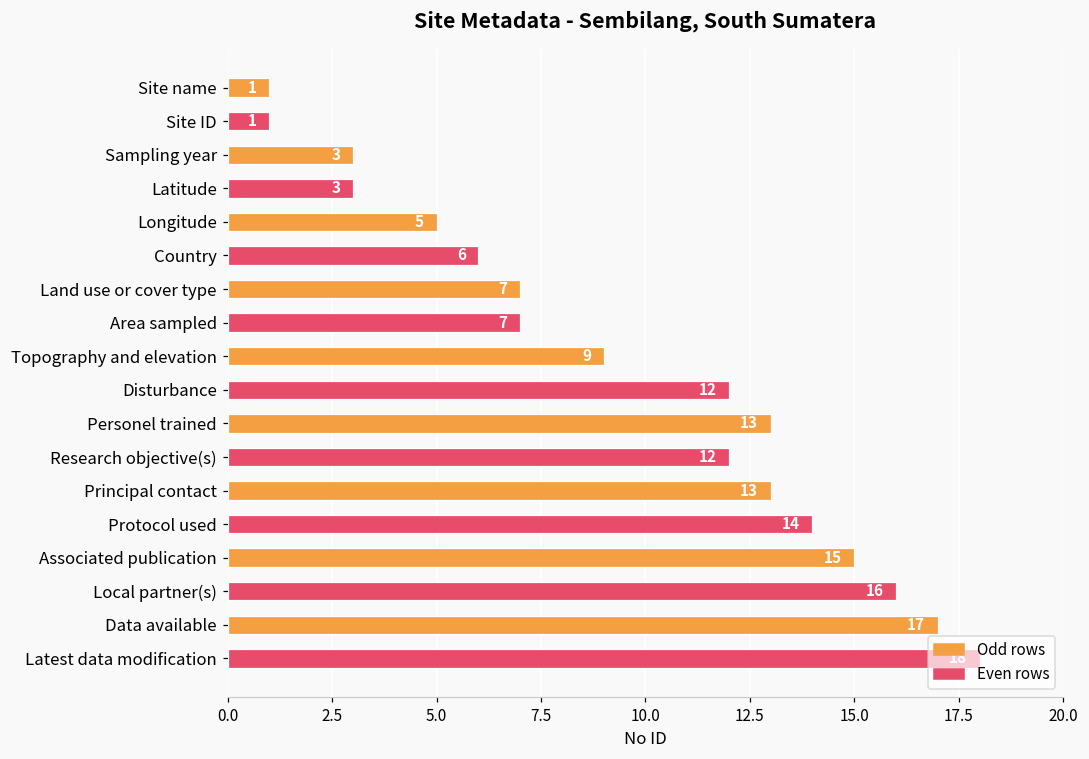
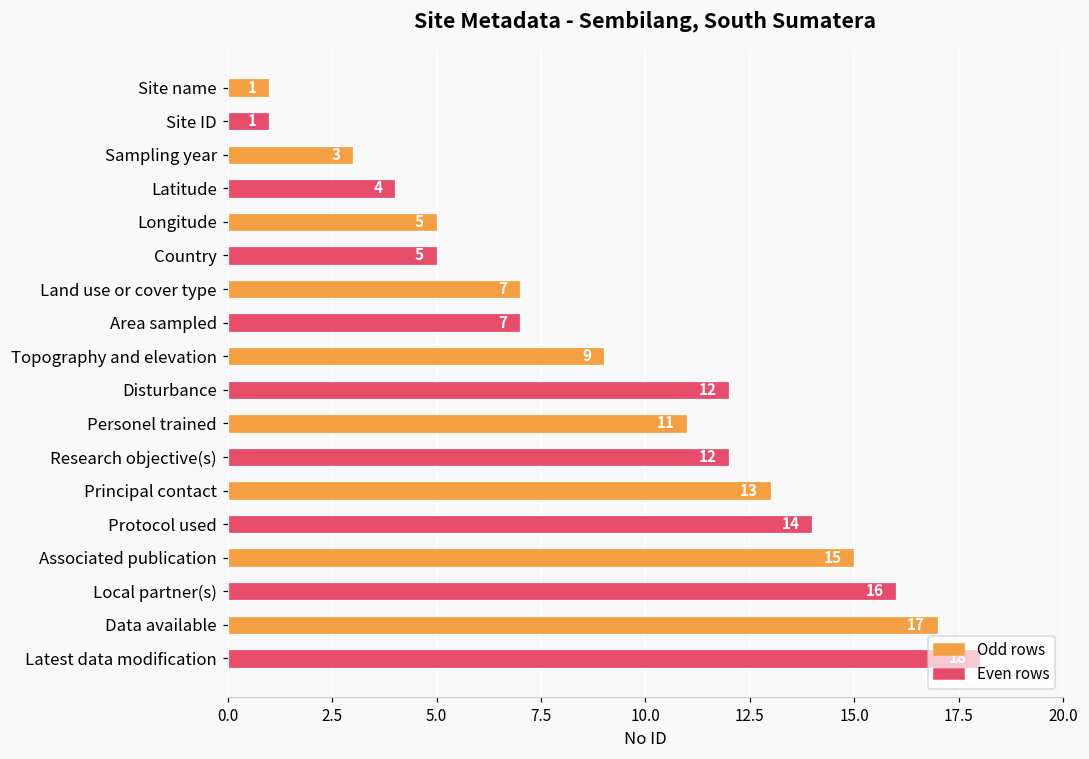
Latitude: 3 -> 4
Country: 6 -> 5
Personel trained: 13 -> 11
